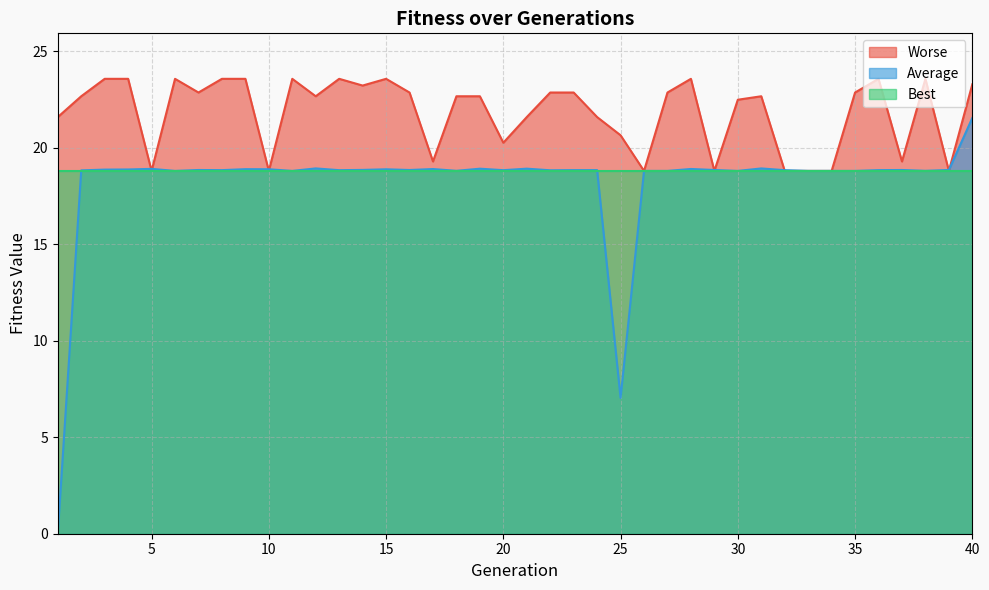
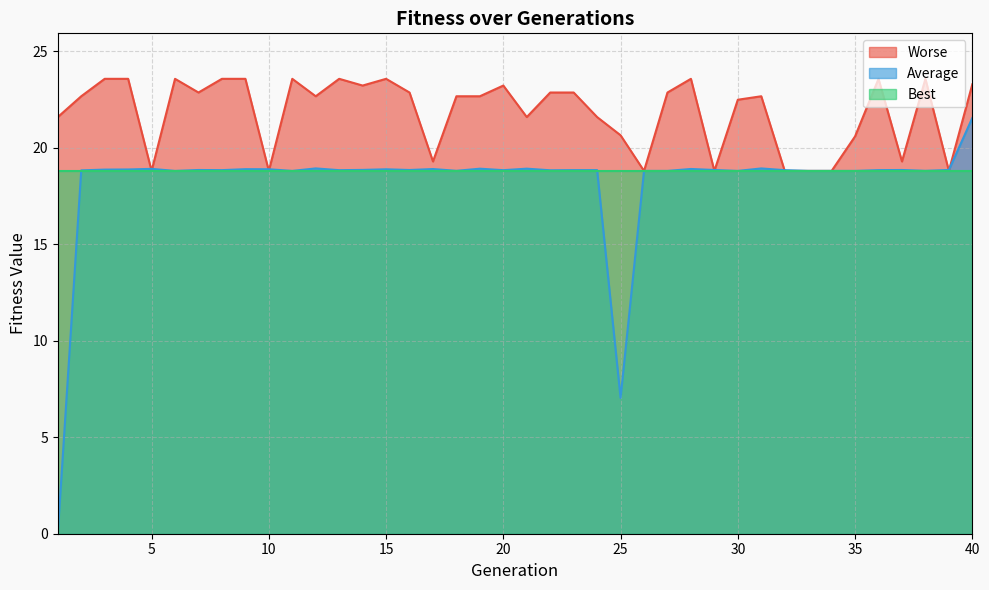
Worse, 20: 20.3 -> 23.2
Worse, 35: 22.9 -> 20.6
